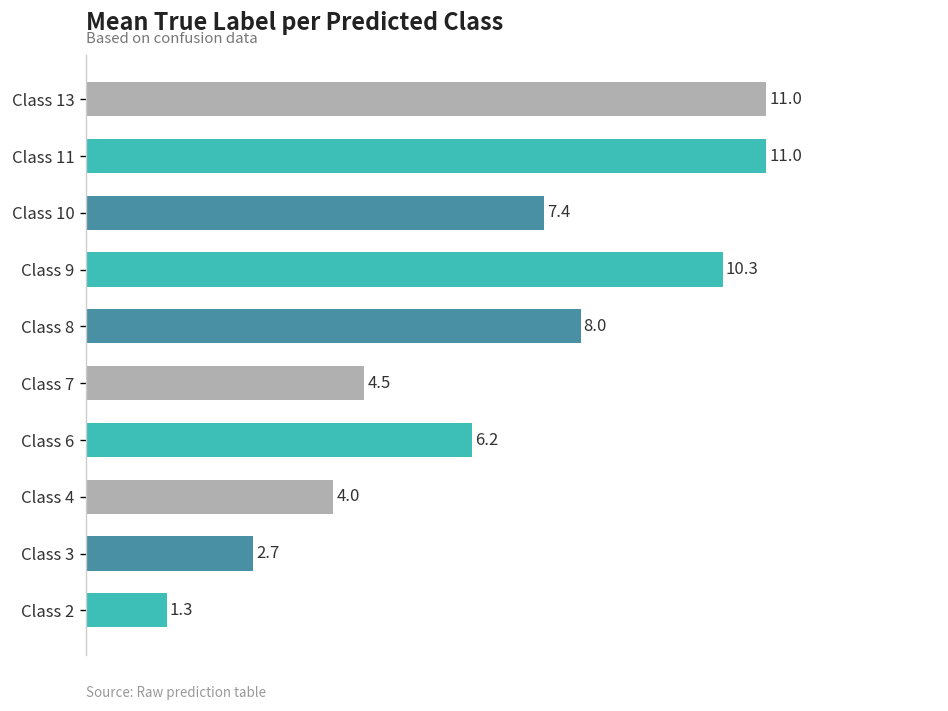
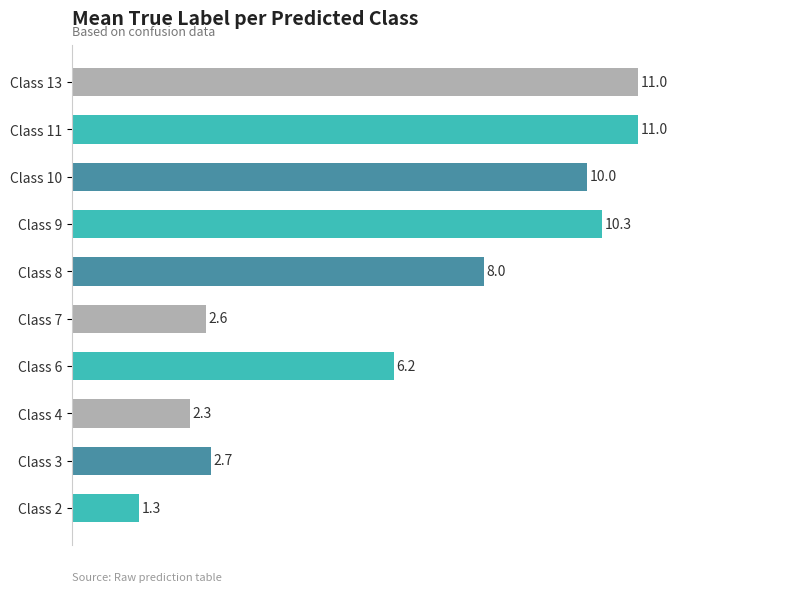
Class 10: 7.4 -> 10.0
Class 7: 4.5 -> 2.6
Class 4: 4.0 -> 2.3
